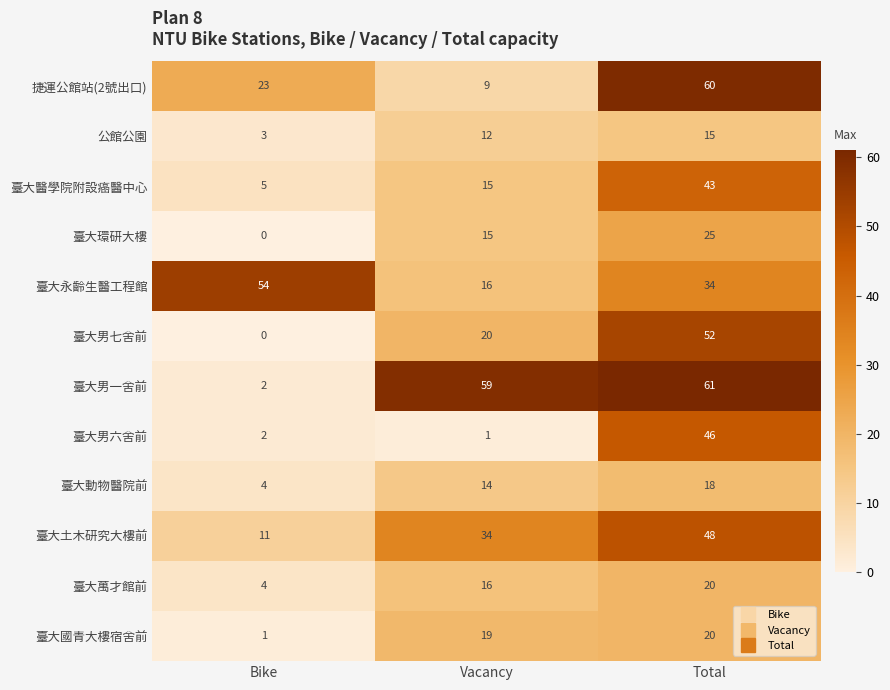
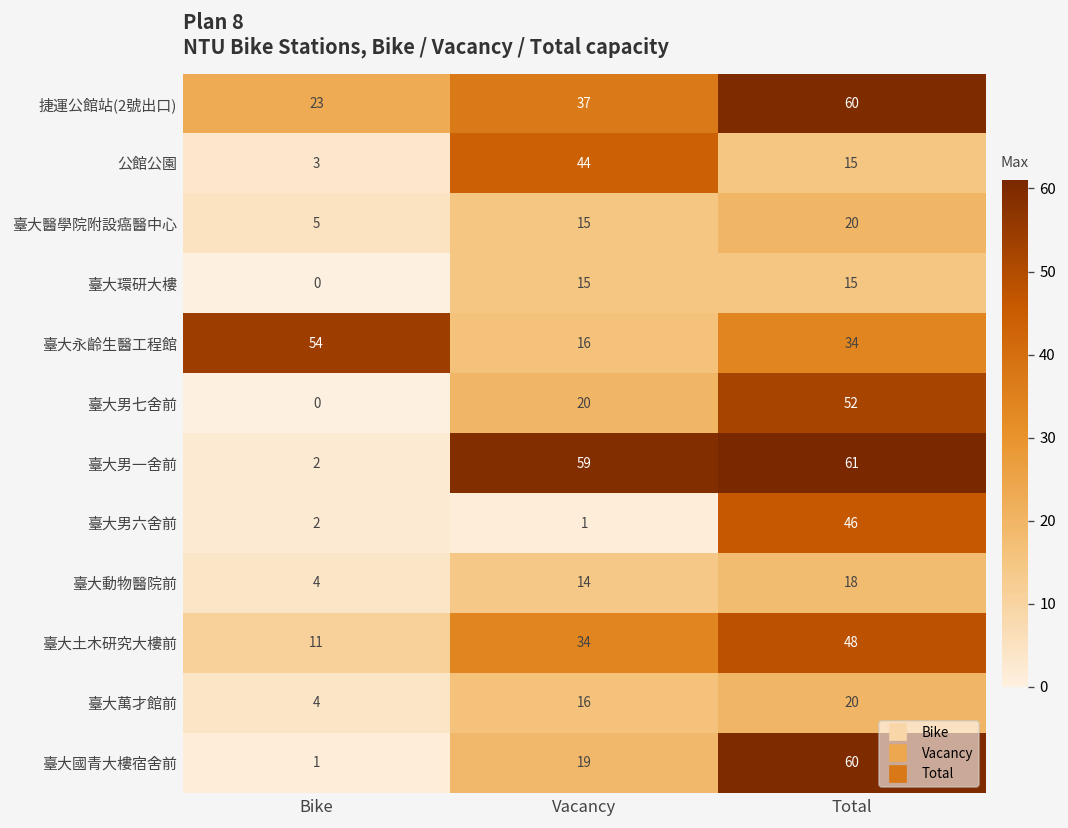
捷運公館站(2號出口), Vacancy: 9 -> 37
公館公園, Vacancy: 12 -> 44
臺大醫學院附設癌醫中心, Total: 43 -> 20
臺大環研大樓, Total: 25 -> 15
臺大國青大樓宿舍前, Total: 20 -> 60
